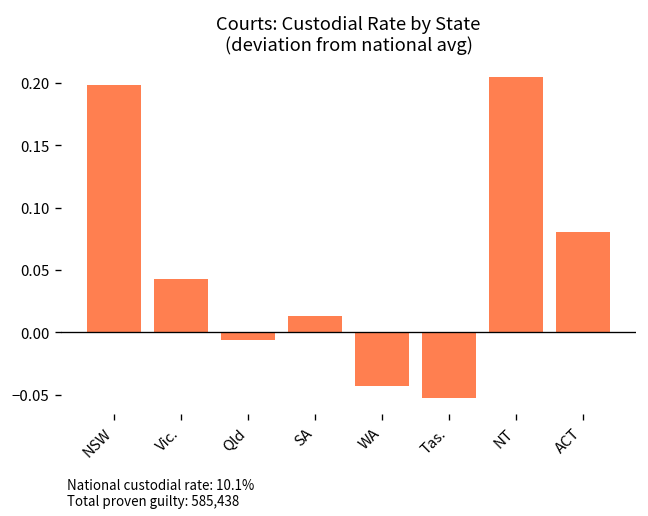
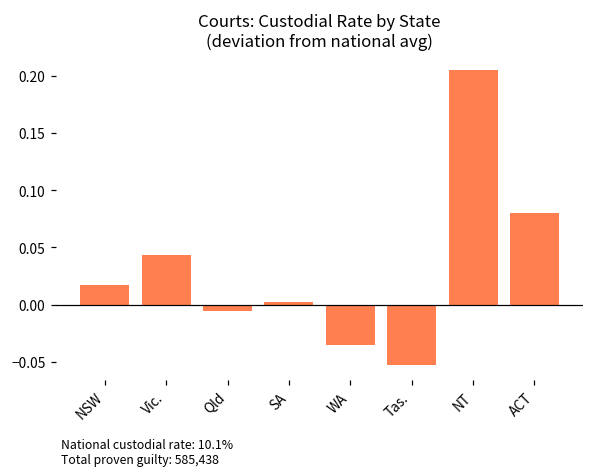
NSW: 0.198 -> 0.017
SA: 0.013 -> 0.002
WA: -0.043 -> -0.035
